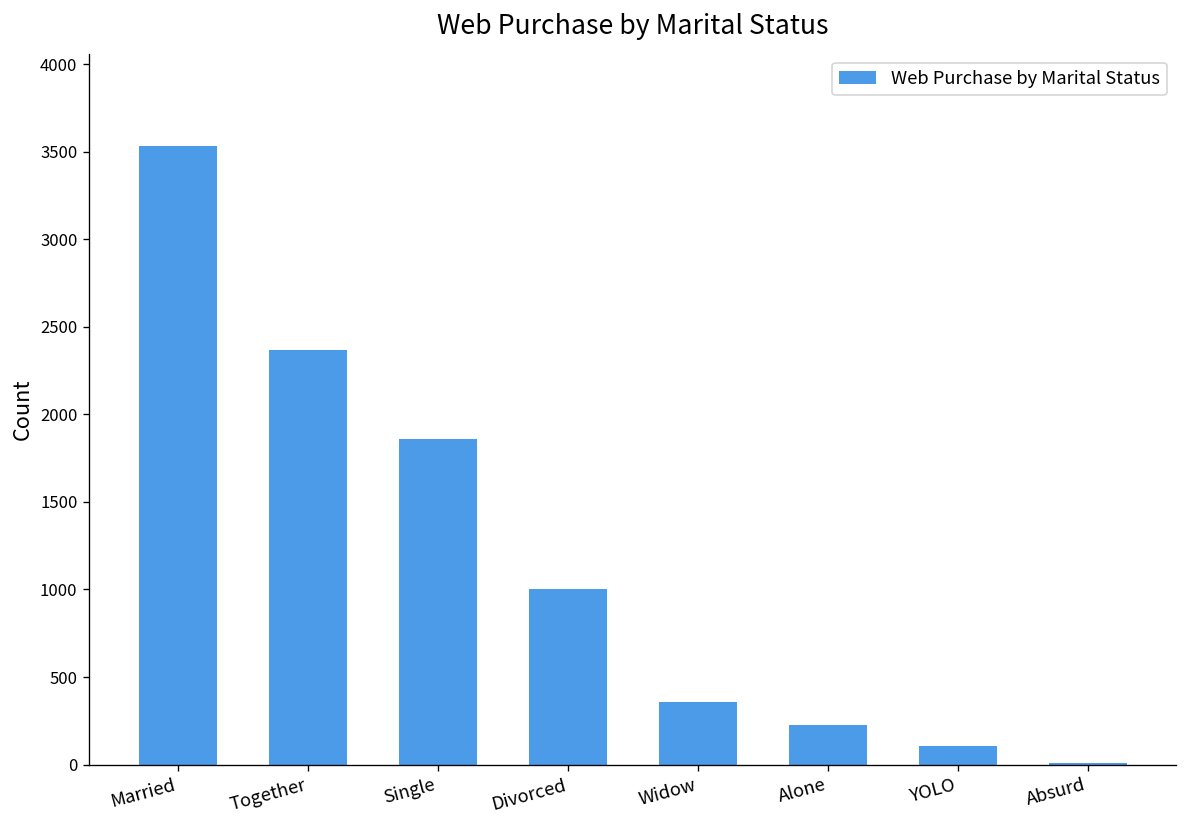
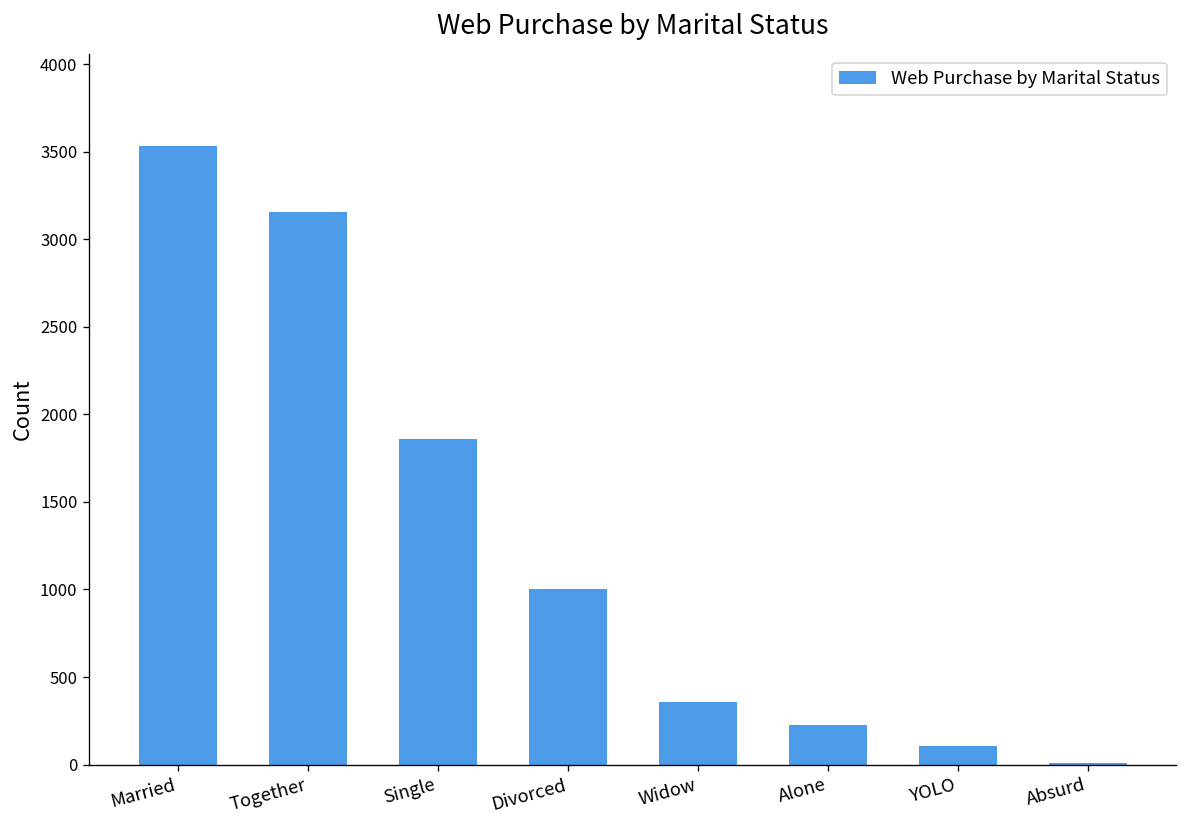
Together: 2370 -> 3160
